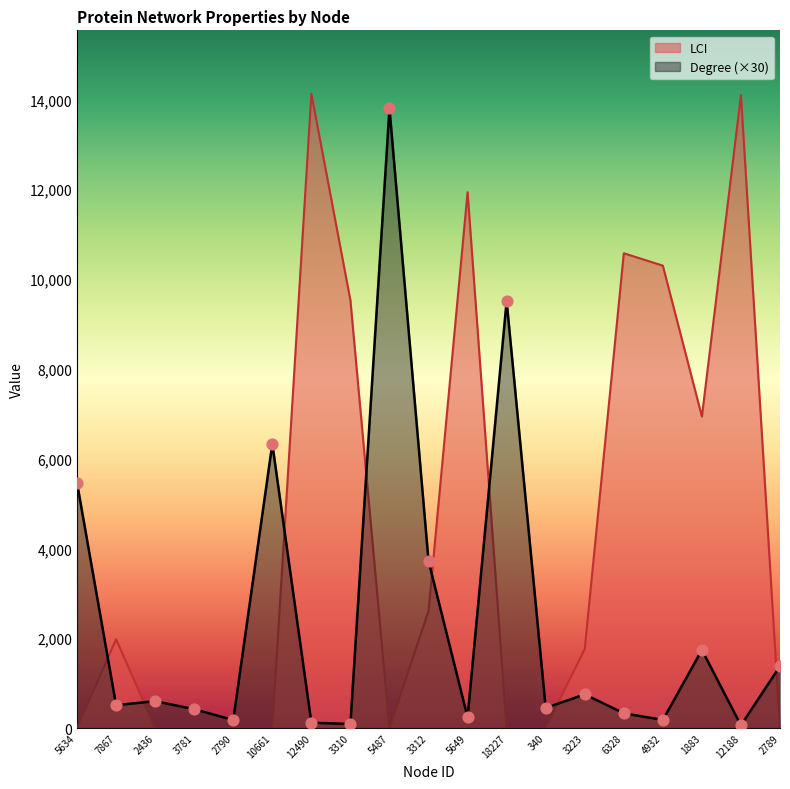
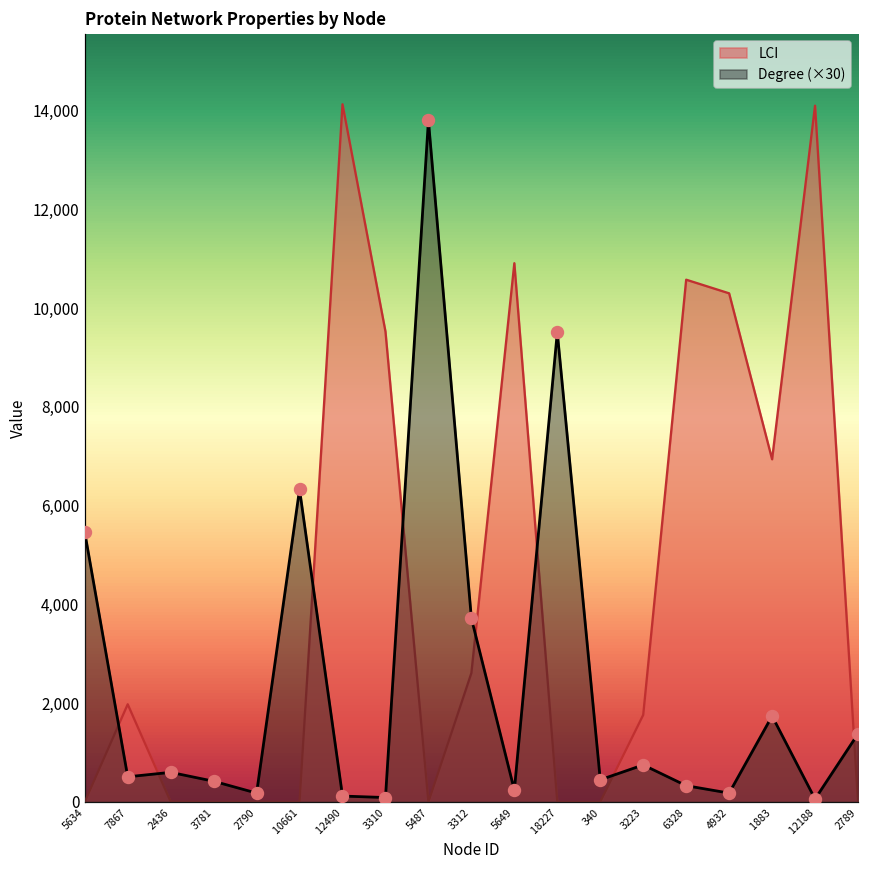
LCI, 5649: 11,900 -> 10,900
